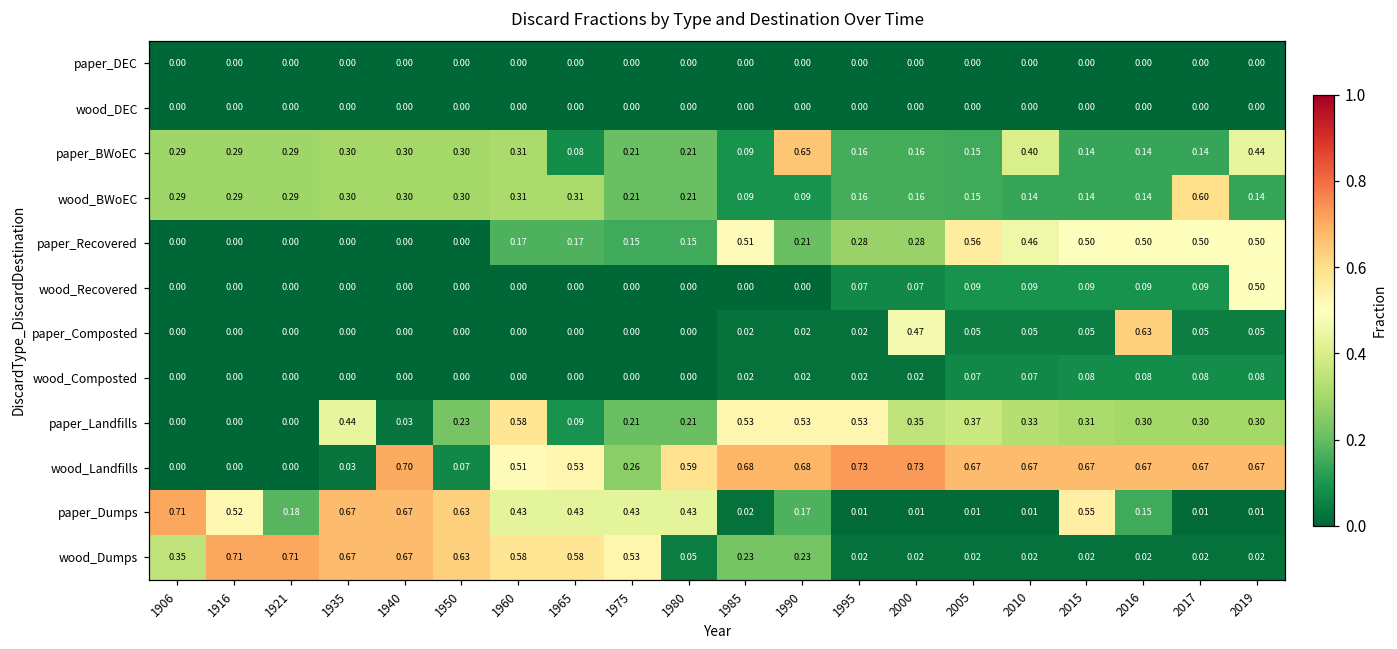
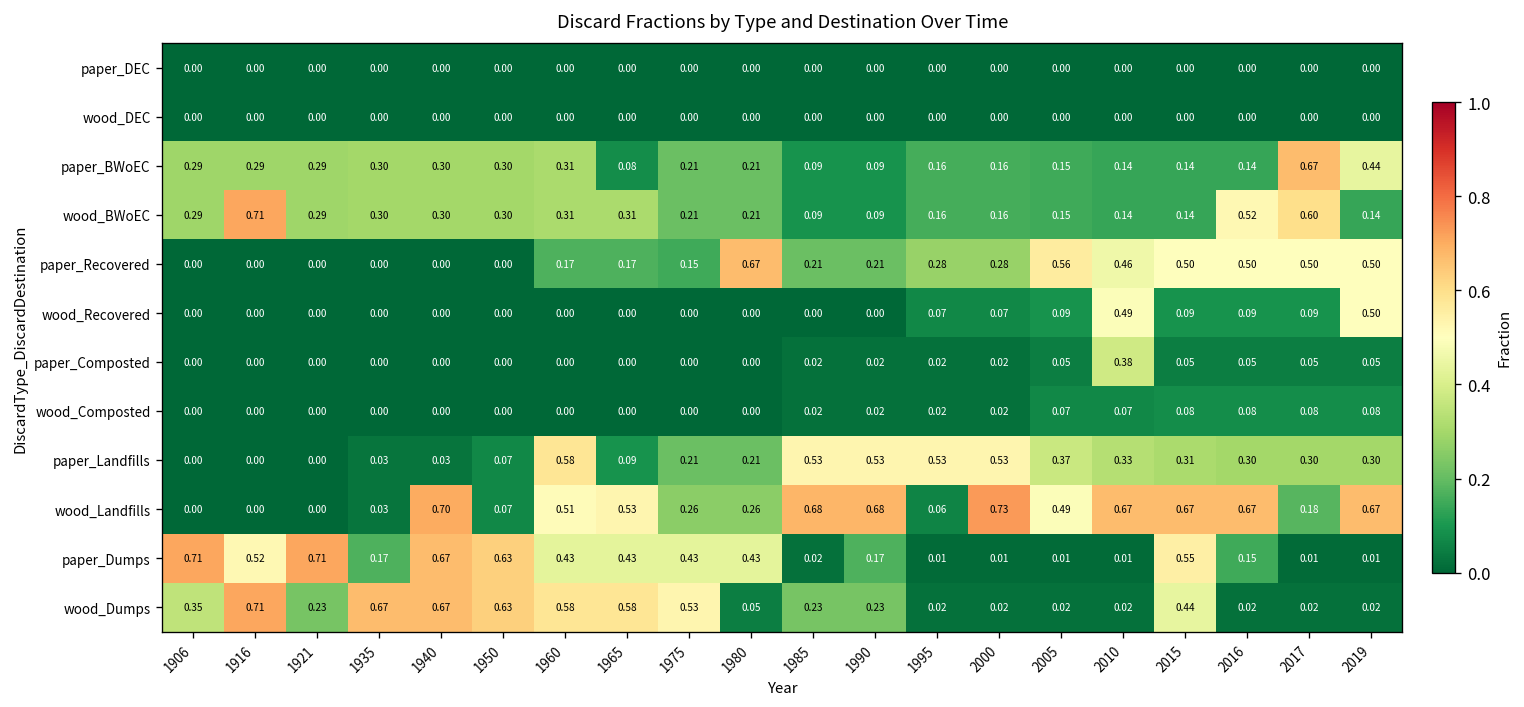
paper_BWoEC, 1990: 0.65 -> 0.09
paper_BWoEC, 2010: 0.40 -> 0.14
paper_BWoEC, 2017: 0.14 -> 0.67
wood_BWoEC, 1916: 0.29 -> 0.71
wood_BWoEC, 2016: 0.14 -> 0.52
paper_Recovered, 1980: 0.15 -> 0.67
paper_Recovered, 1985: 0.51 -> 0.21
wood_Recovered, 2010: 0.09 -> 0.49
paper_Composted, 2000: 0.47 -> 0.02
paper_Composted, 2010: 0.05 -> 0.38
paper_Composted, 2016: 0.63 -> 0.05
paper_Landfills, 1935: 0.44 -> 0.03
paper_Landfills, 1950: 0.23 -> 0.07
paper_Landfills, 2000: 0.35 -> 0.53
wood_Landfills, 1980: 0.59 -> 0.26
wood_Landfills, 1995: 0.73 -> 0.06
wood_Landfills, 2005: 0.67 -> 0.49
wood_Landfills, 2017: 0.67 -> 0.18
paper_Dumps, 1921: 0.18 -> 0.71
paper_Dumps, 1935: 0.67 -> 0.17
wood_Dumps, 1921: 0.71 -> 0.23
wood_Dumps, 2015: 0.02 -> 0.44
